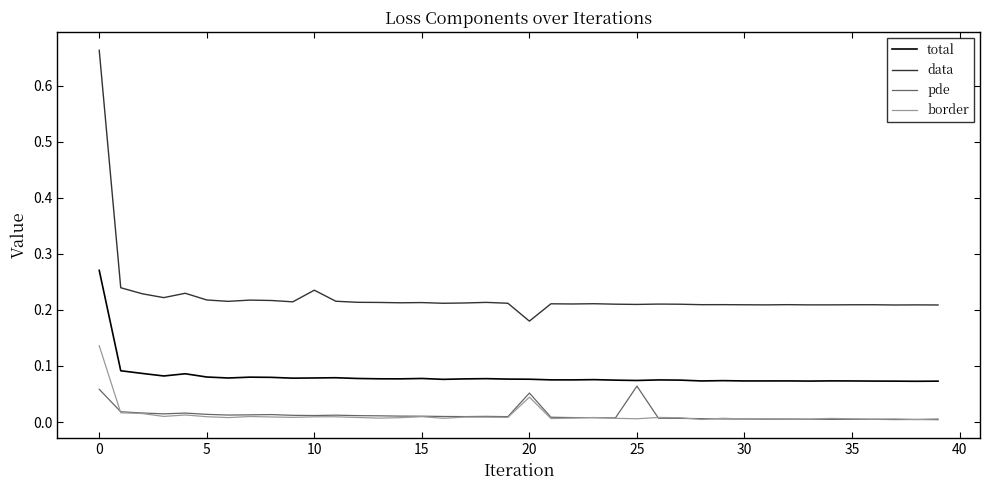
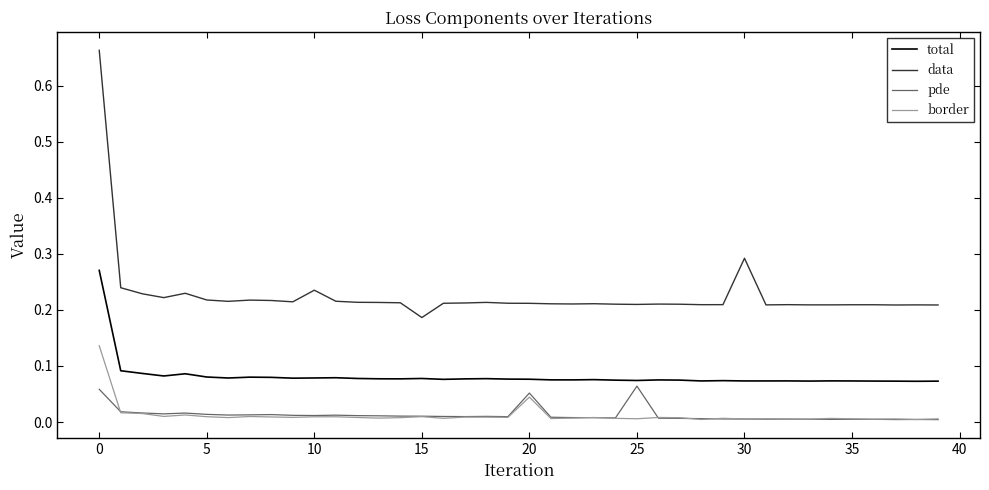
data, 15: 0.21 -> 0.19
data, 20: 0.18 -> 0.21
data, 30: 0.21 -> 0.29
